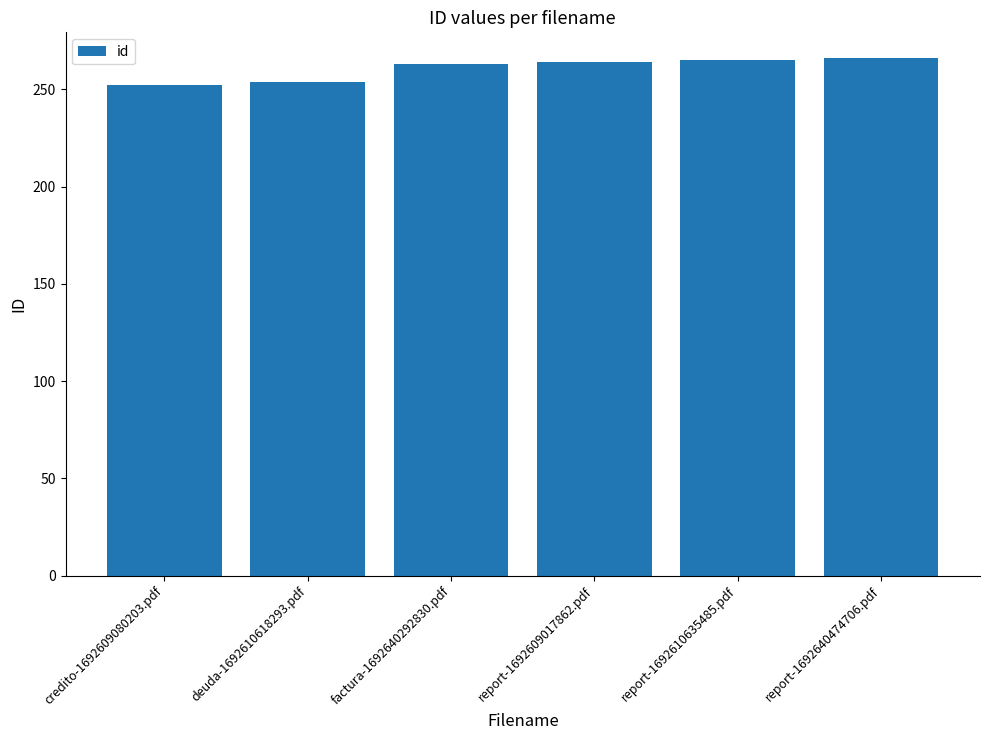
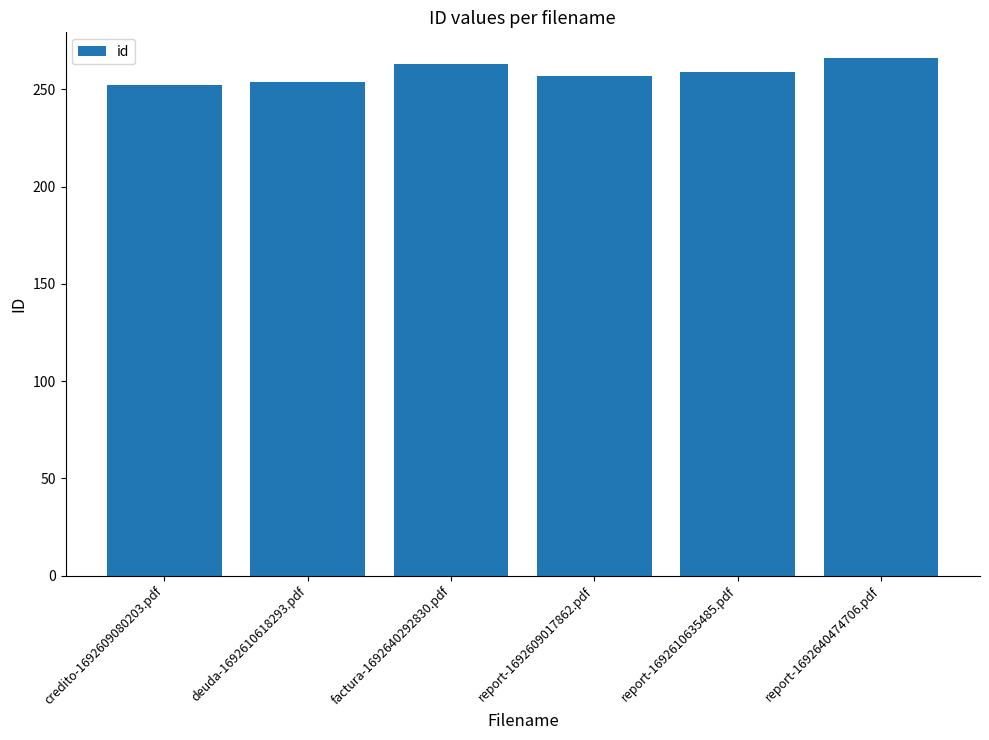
report-1692609017862.pdf: 264 -> 257
report-1692610635485.pdf: 265 -> 259
